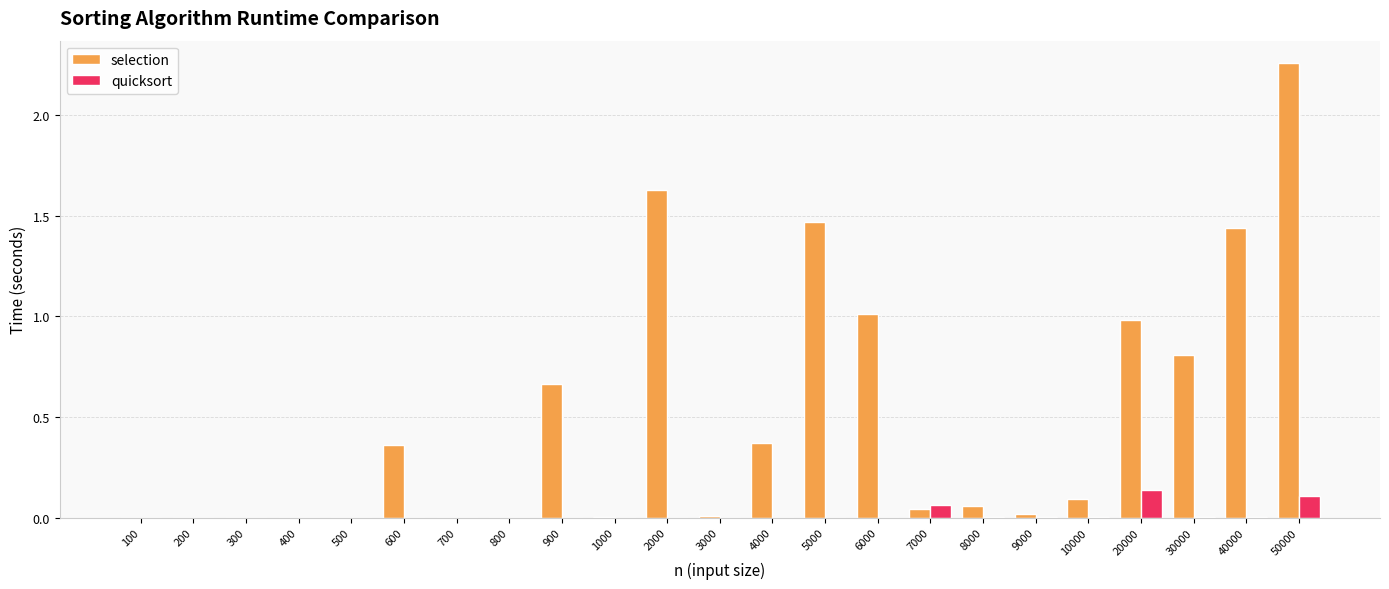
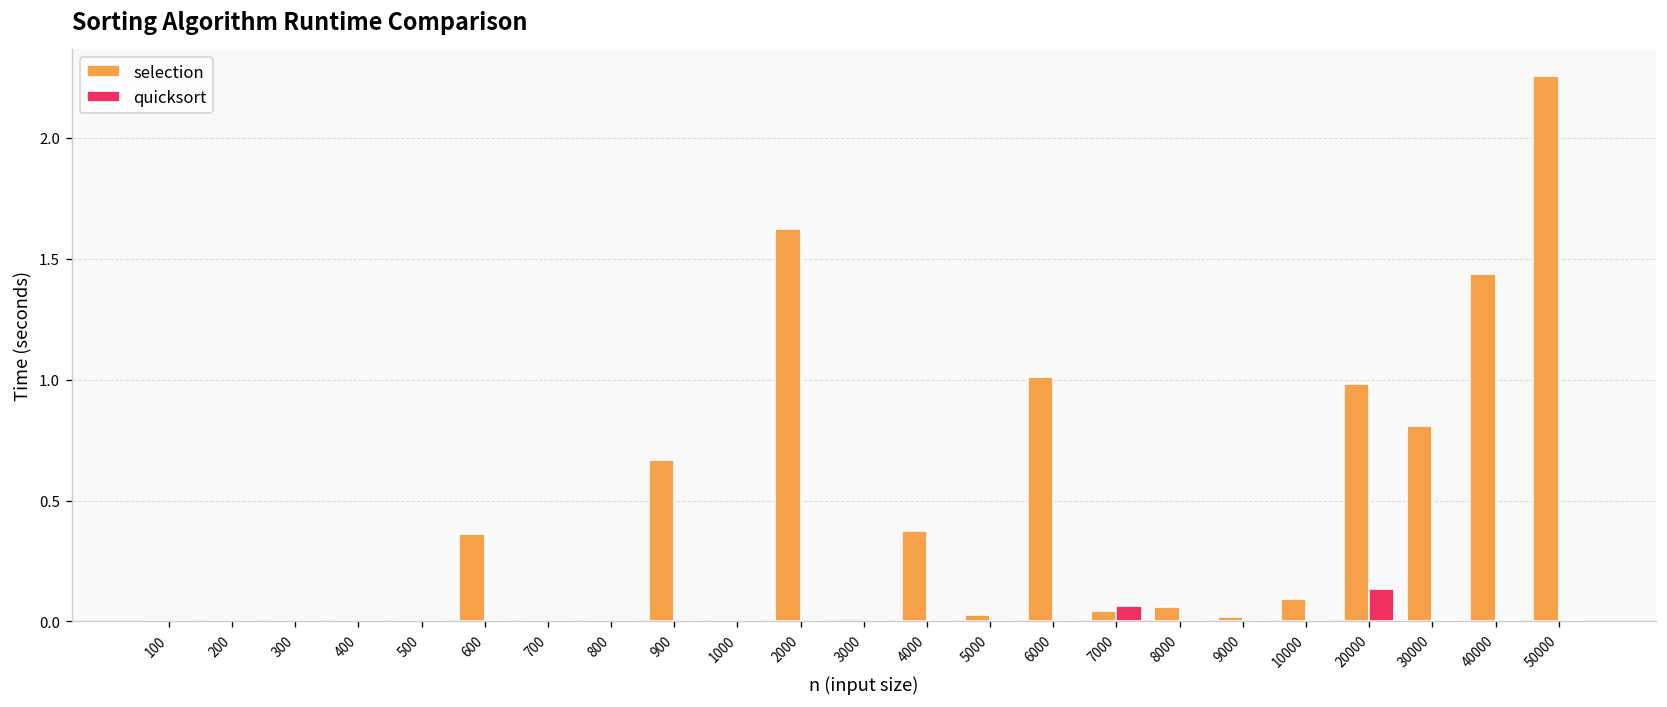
selection, 5000: 1.47 -> 0.03
quicksort, 50000: 0.11 -> 0.01
